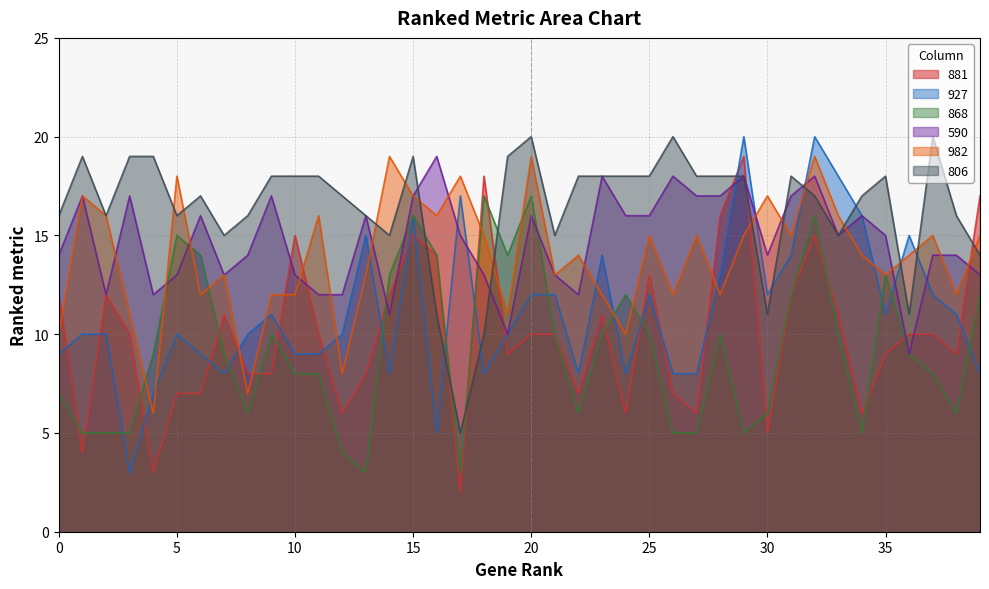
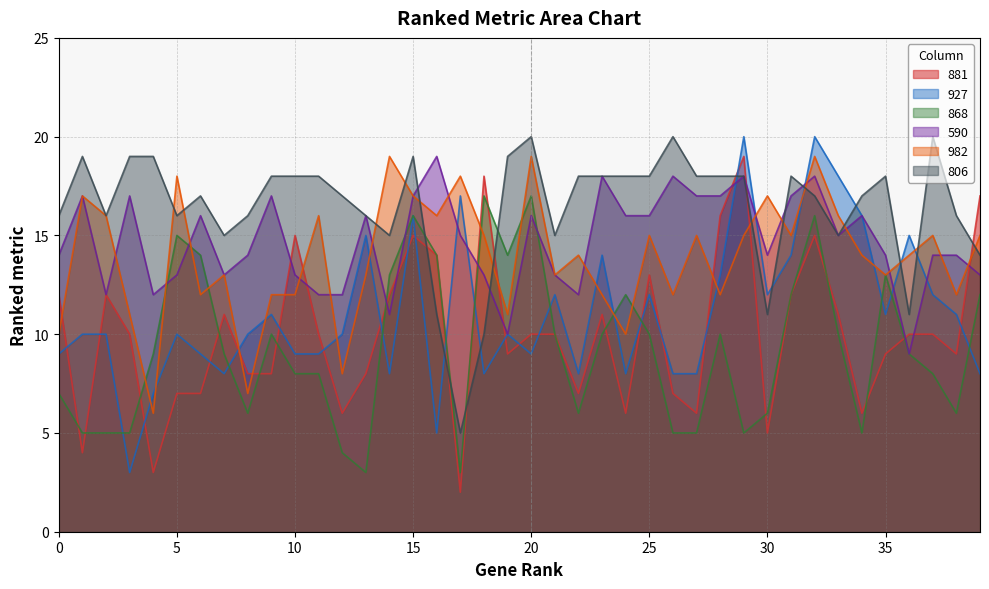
927, 20: 12 -> 9
590, 35: 15 -> 14
